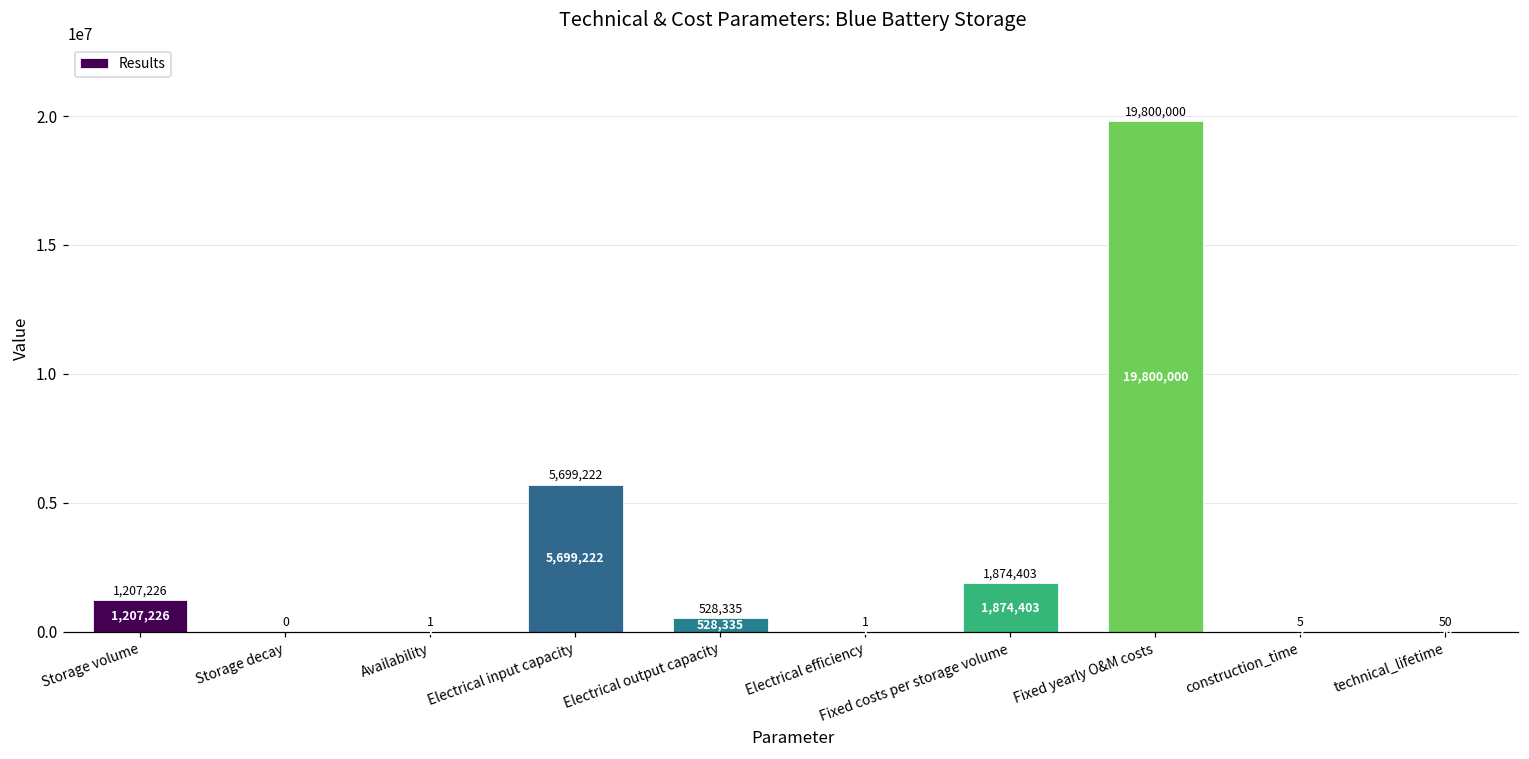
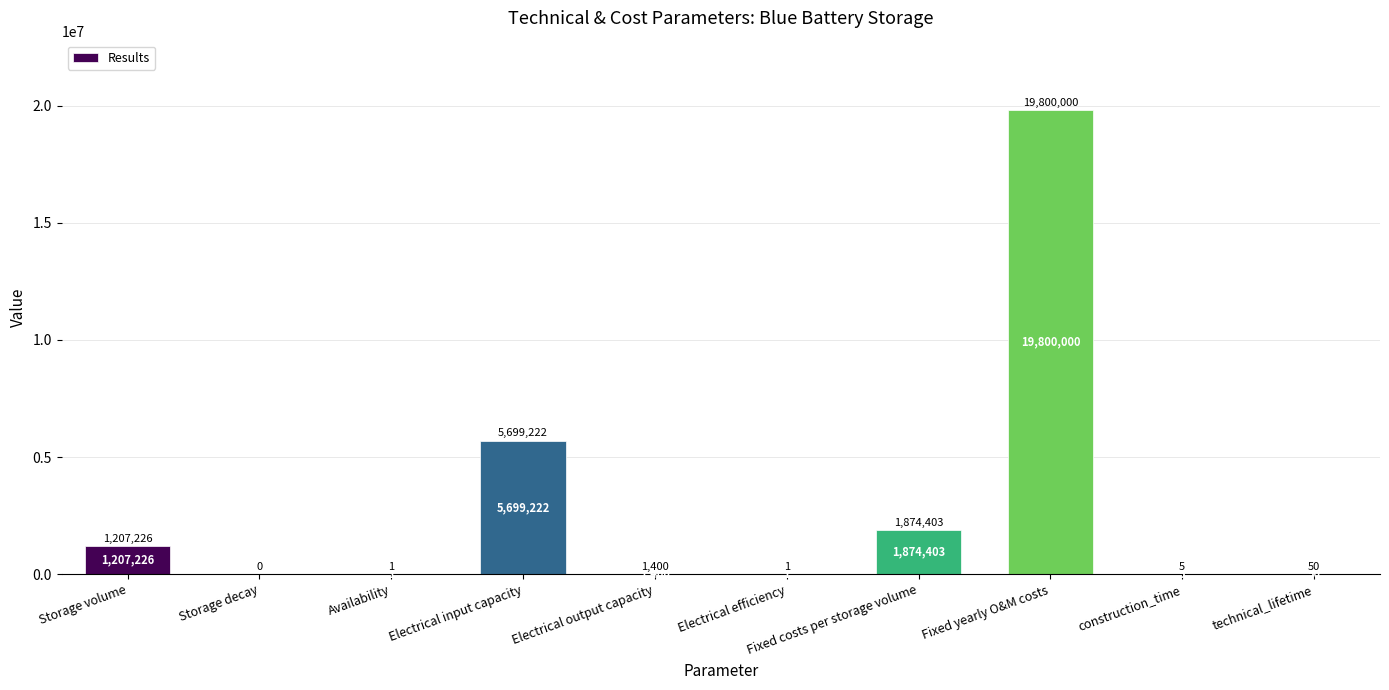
Electrical output capacity: 528,335 -> 1,400
